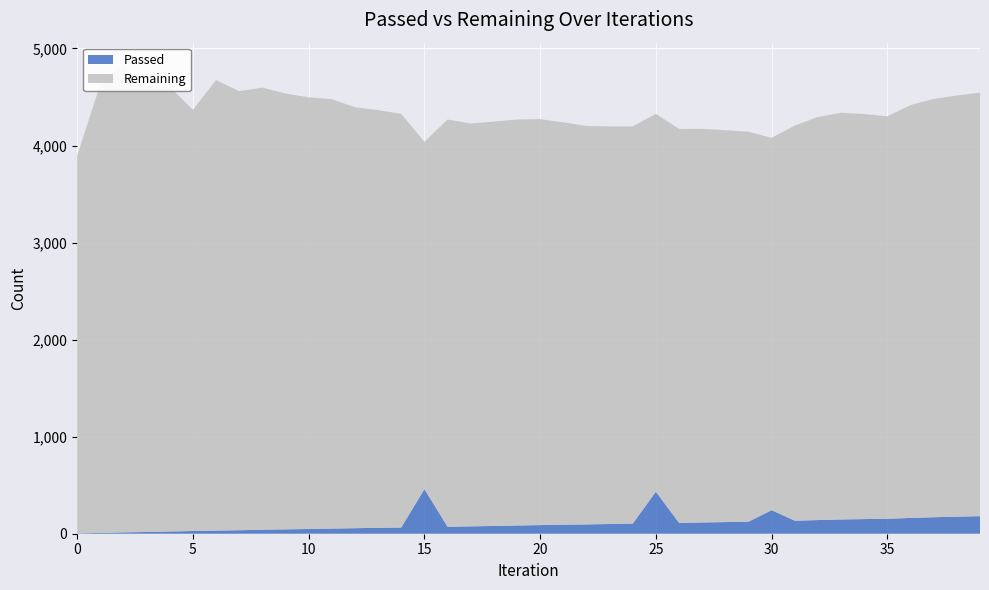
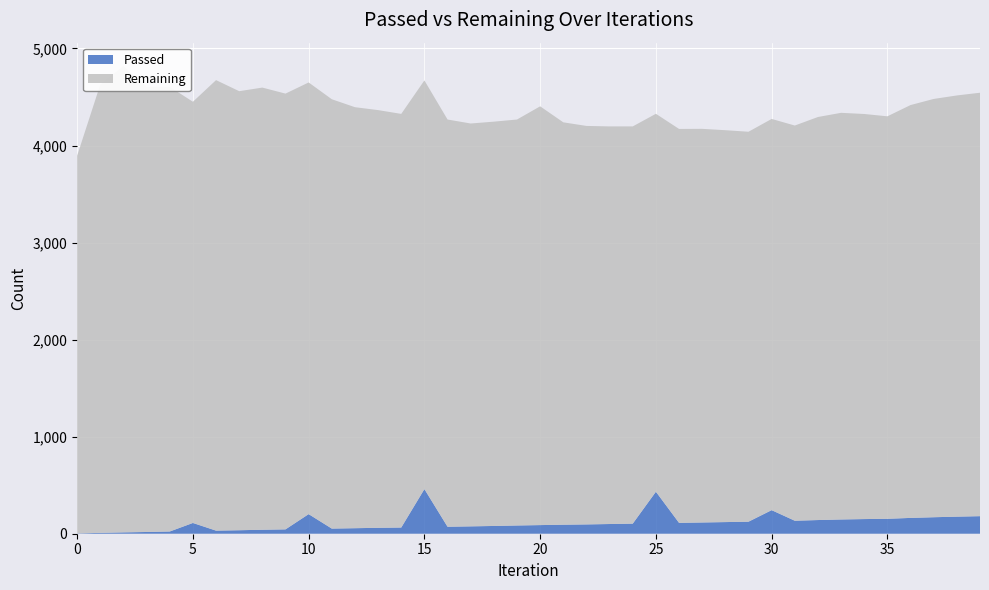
Passed, 5: 0 -> 100
Passed, 10: 0 -> 200
Remaining, 15: 3,600 -> 4,200
Remaining, 20: 4,200 -> 4,300
Remaining, 30: 3,800 -> 4,000
